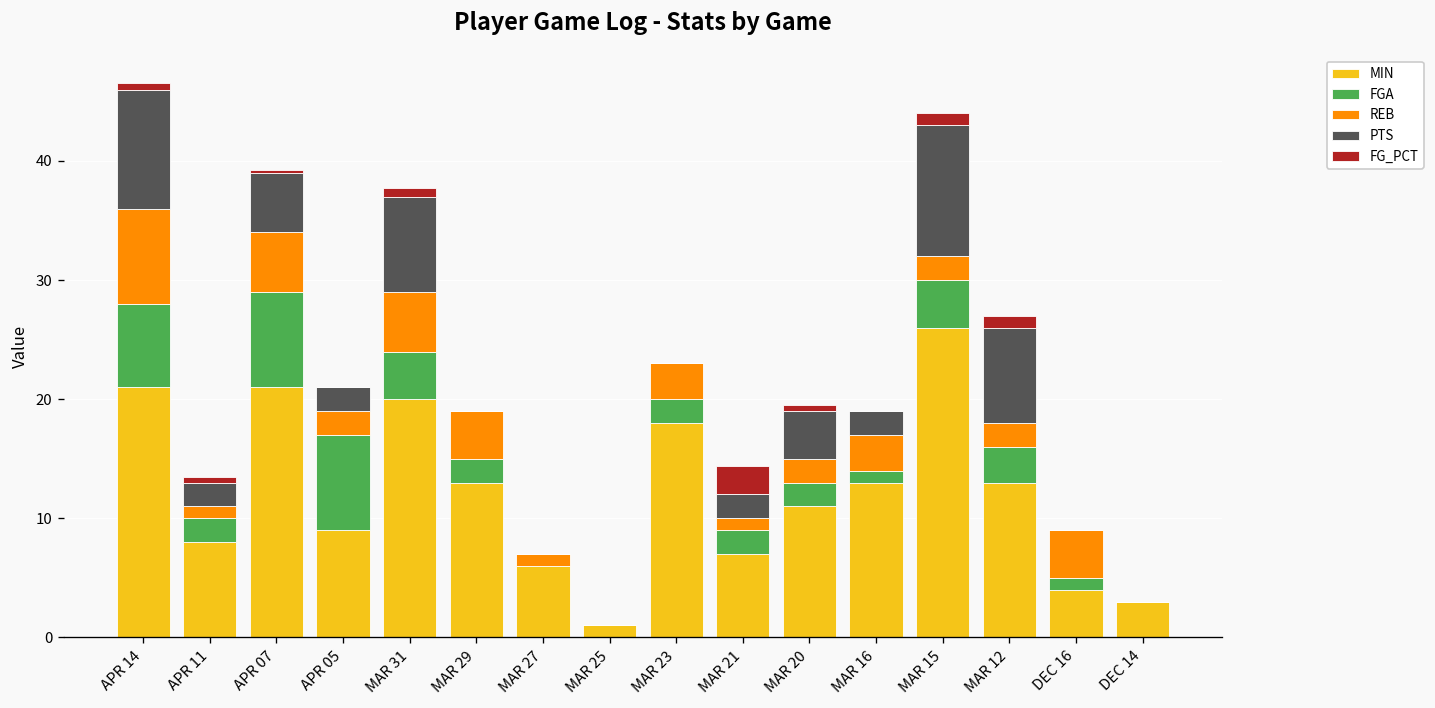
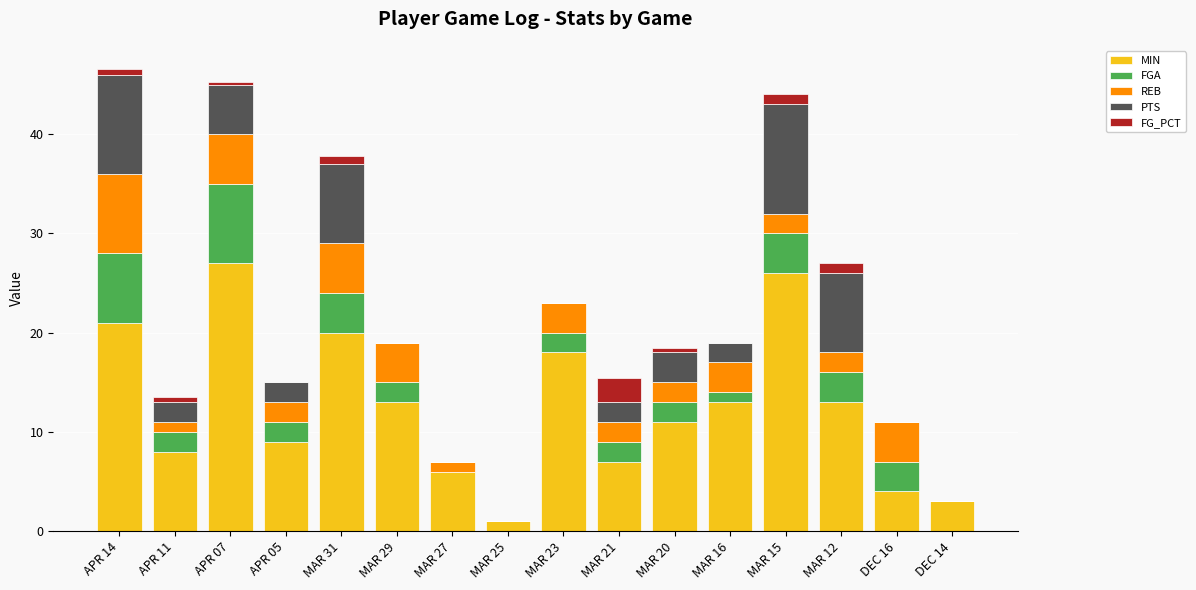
MIN, APR 07: 21 -> 27
FGA, APR 05: 8 -> 2
REB, MAR 21: 1 -> 2
PTS, MAR 20: 4 -> 3
FGA, DEC 16: 1 -> 3
